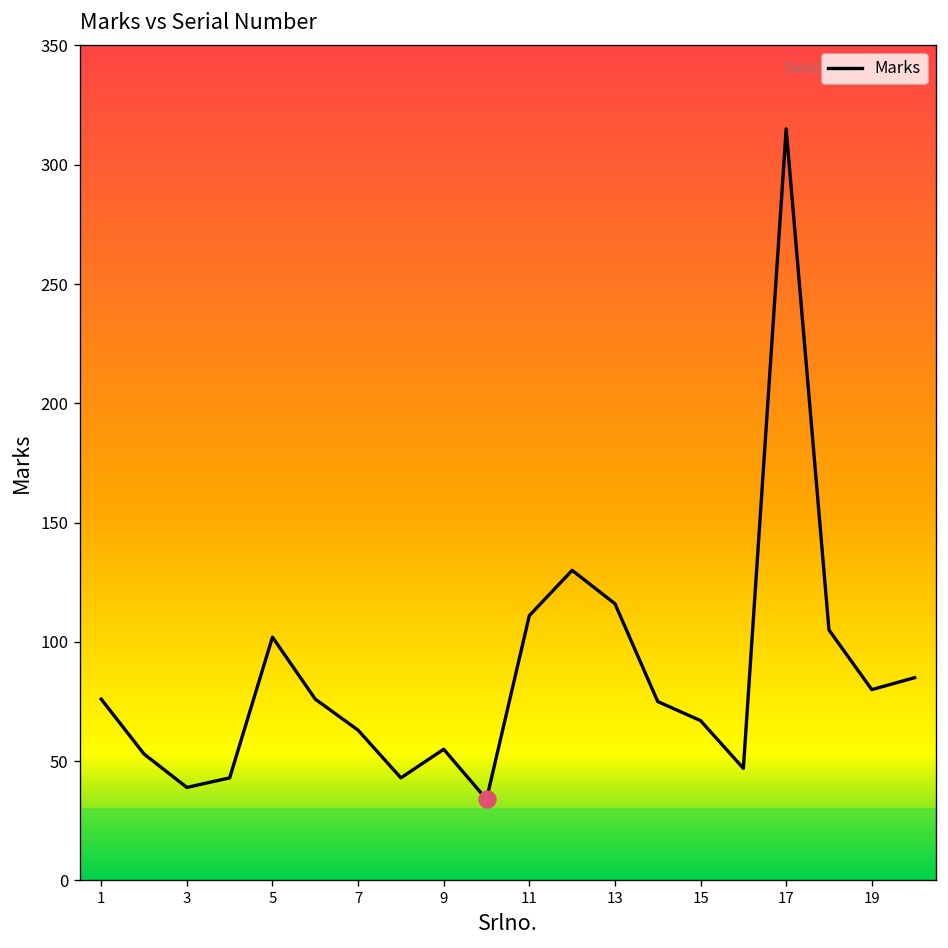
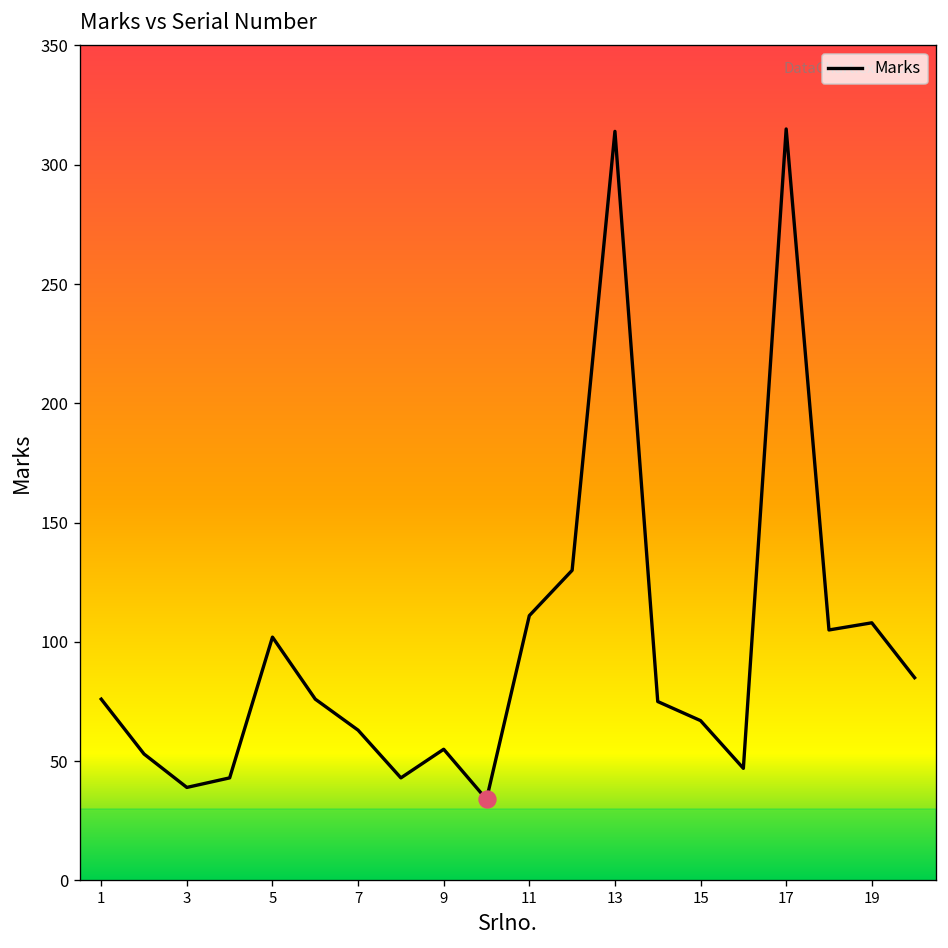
Marks, 13: 116 -> 314
Marks, 19: 80 -> 108
